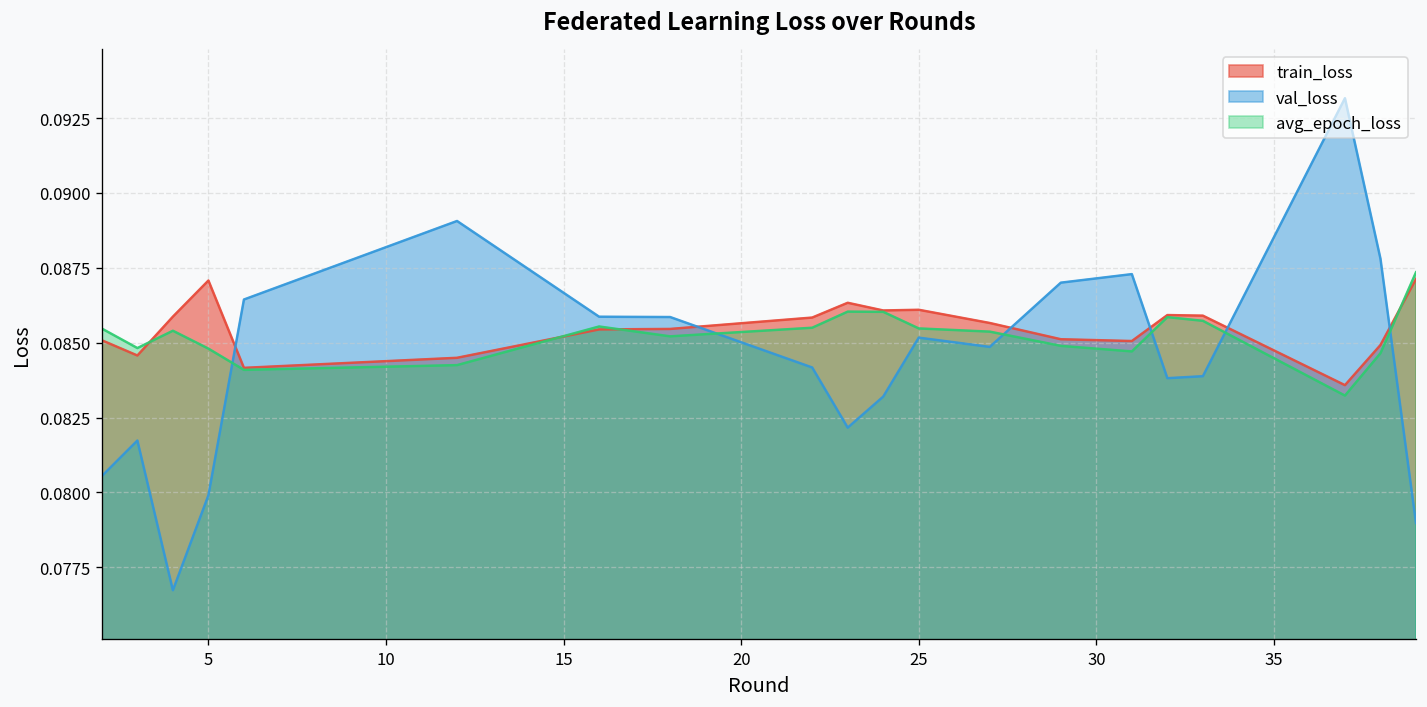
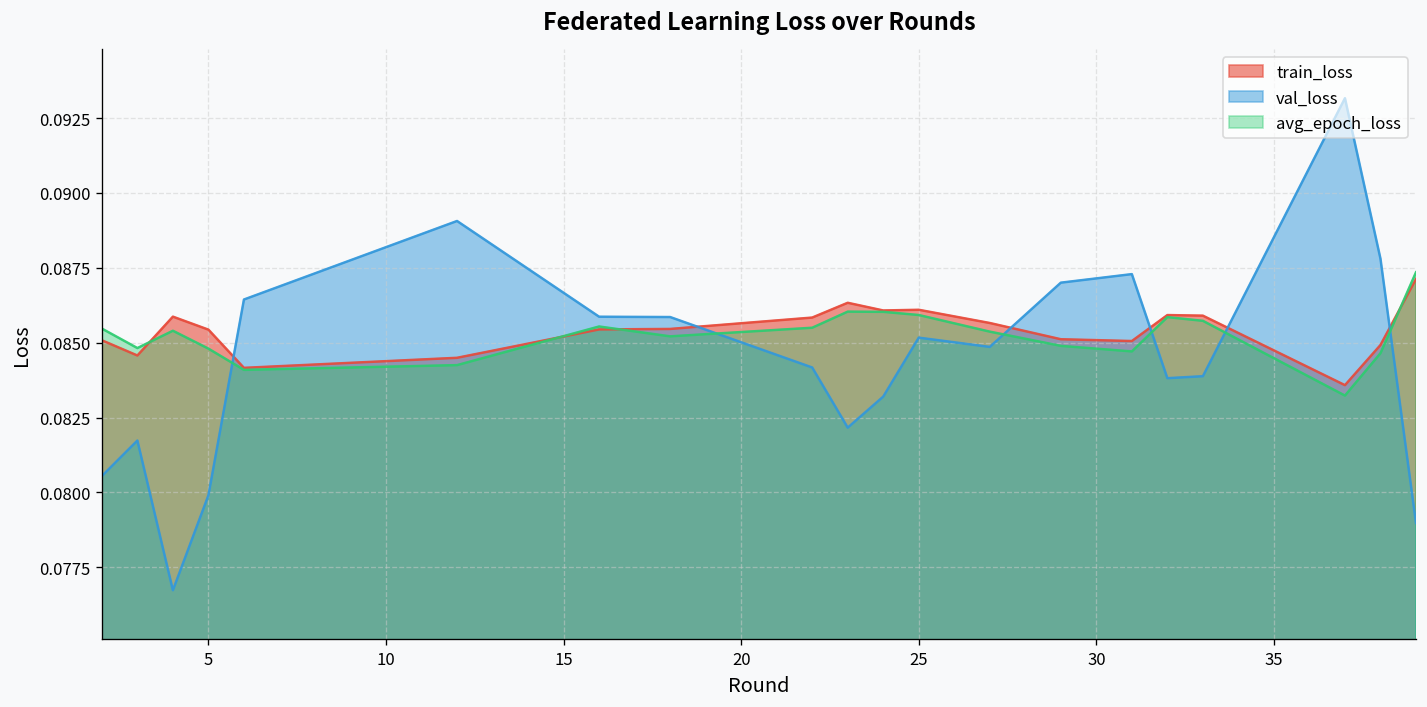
train_loss, 5: 0.0871 -> 0.0854
avg_epoch_loss, 25: 0.0855 -> 0.0859
